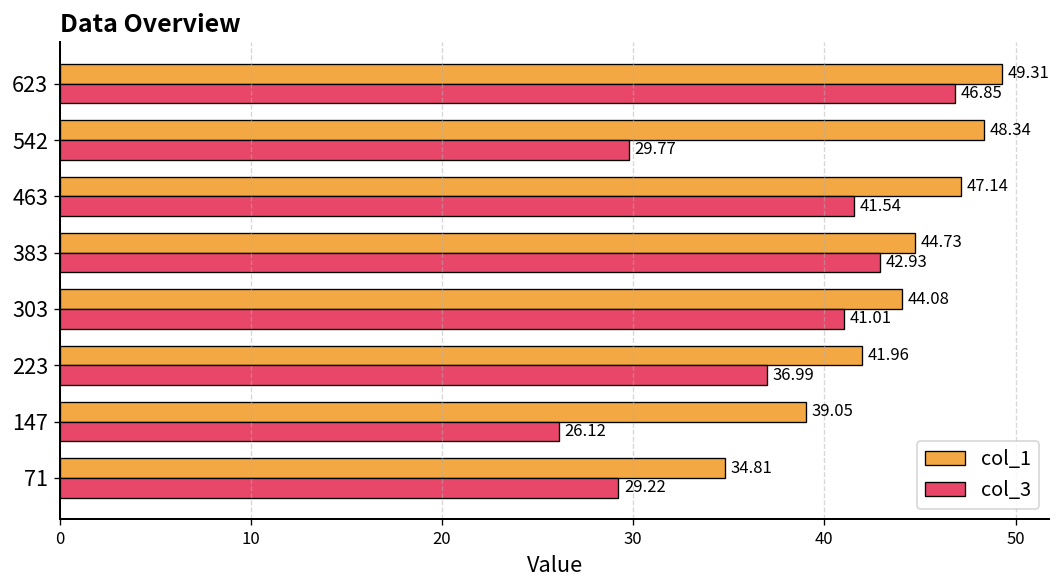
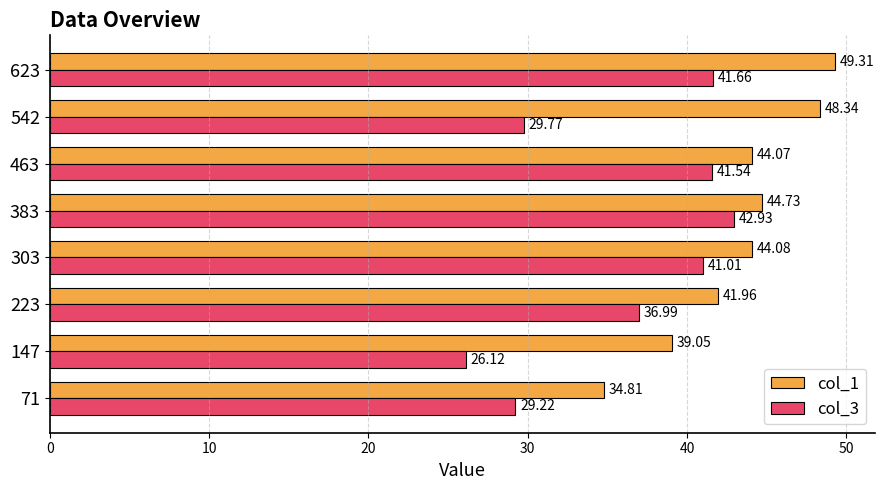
col_3, 623: 46.85 -> 41.66
col_1, 463: 47.14 -> 44.07
